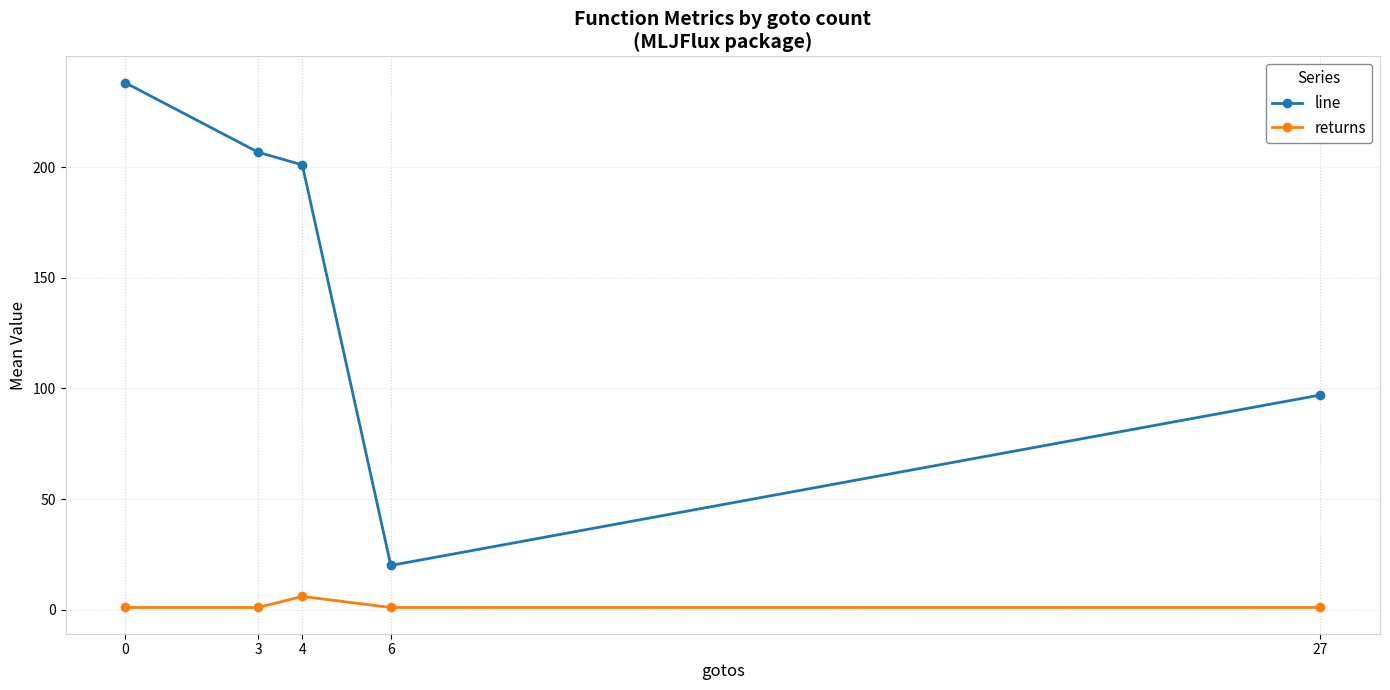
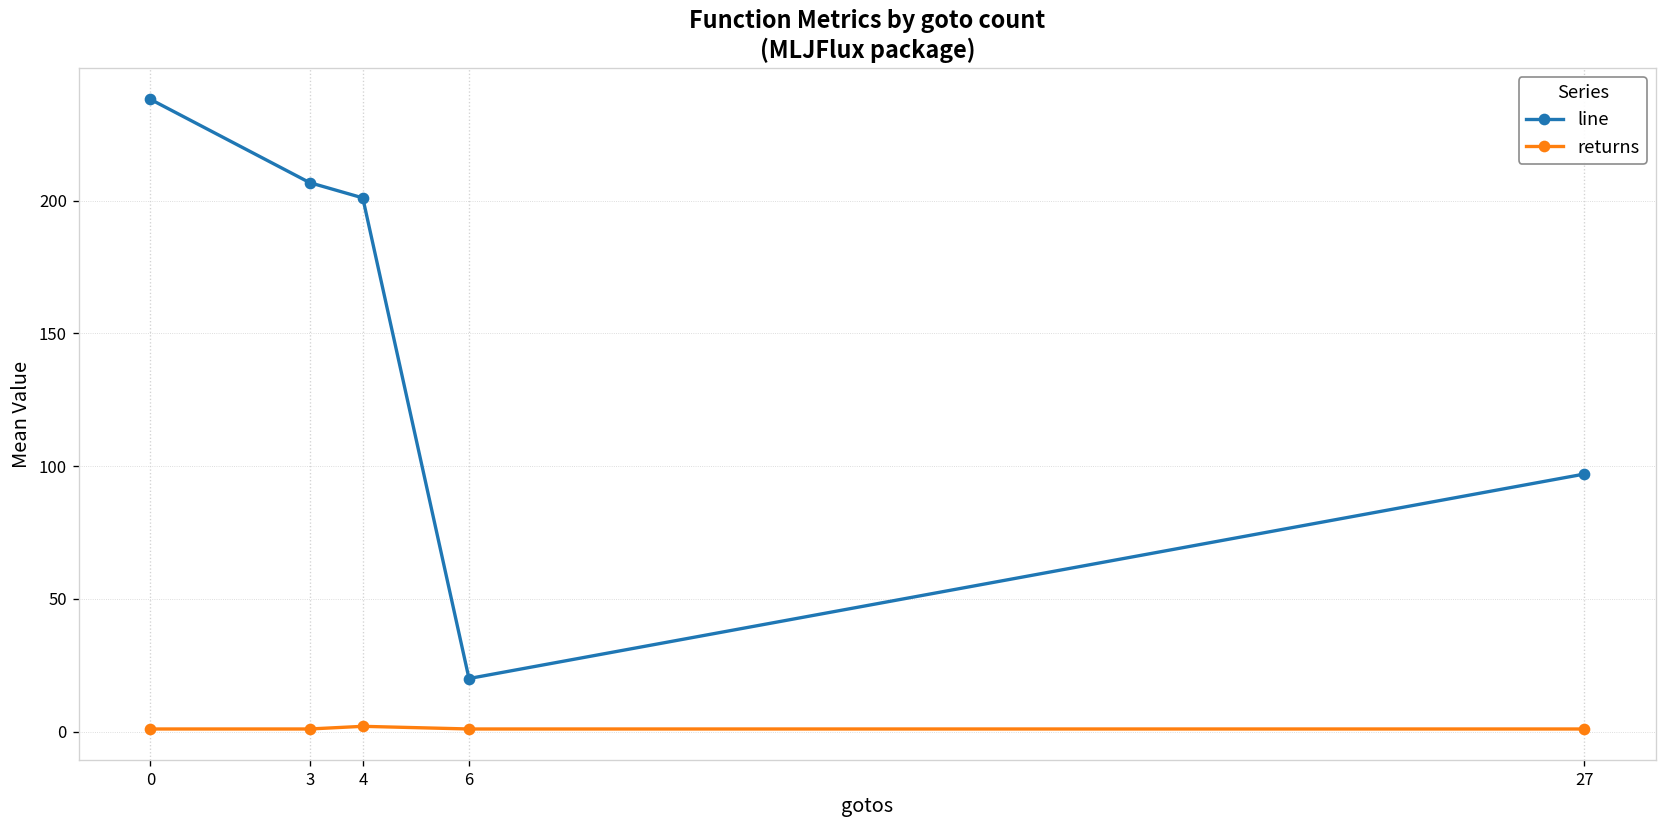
returns, 4: 6 -> 2
